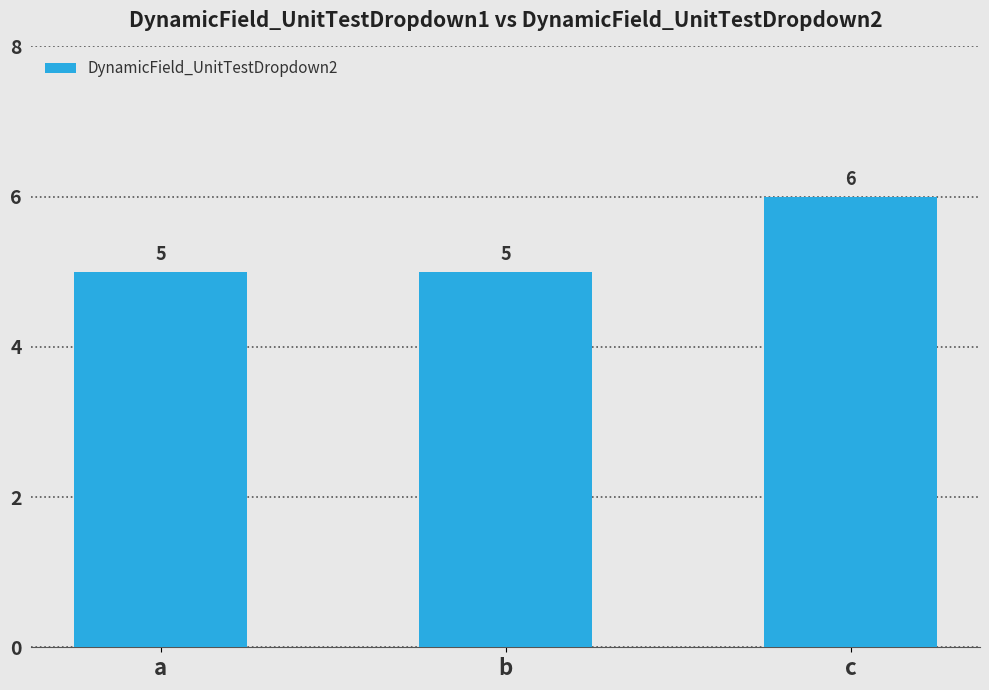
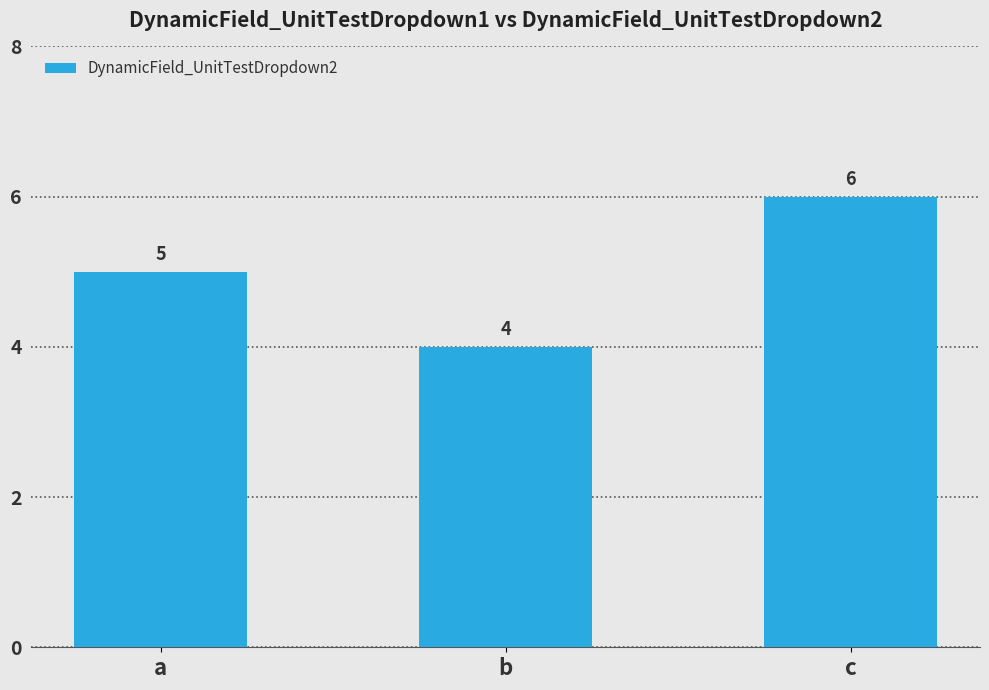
b: 5 -> 4
